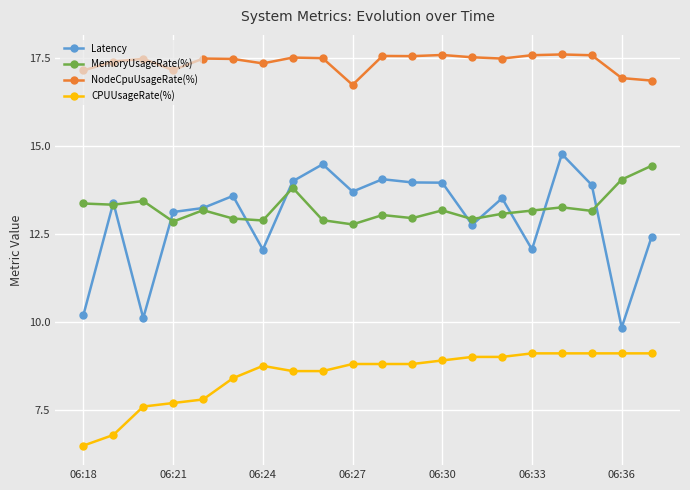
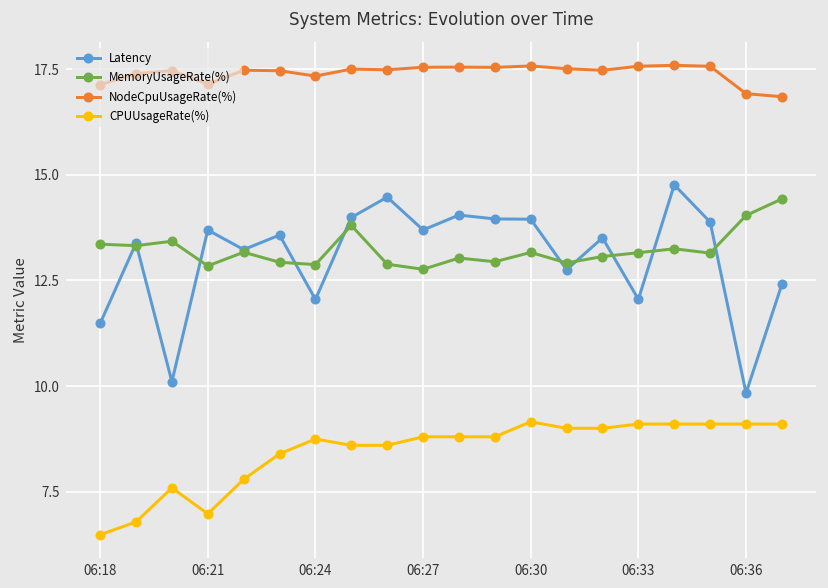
Latency, 06:18: 10.2 -> 11.5
Latency, 06:21: 13.1 -> 13.7
CPUUsageRate(%), 06:21: 7.7 -> 7.0
NodeCpuUsageRate(%), 06:27: 16.7 -> 17.5
CPUUsageRate(%), 06:30: 8.9 -> 9.2
